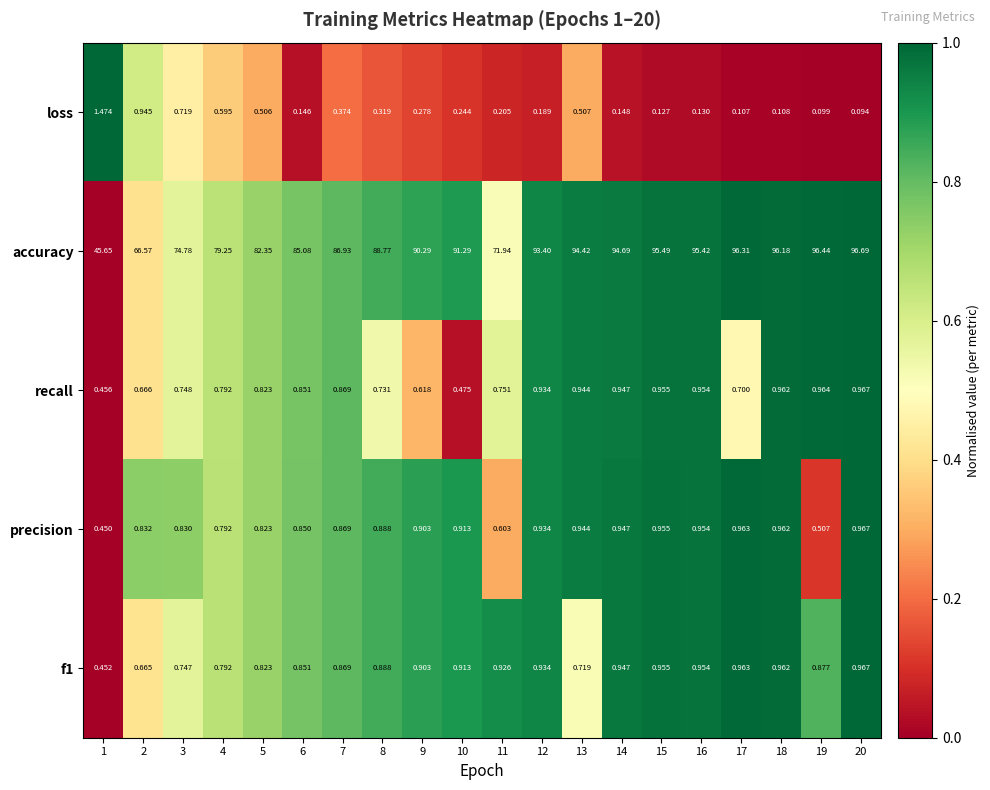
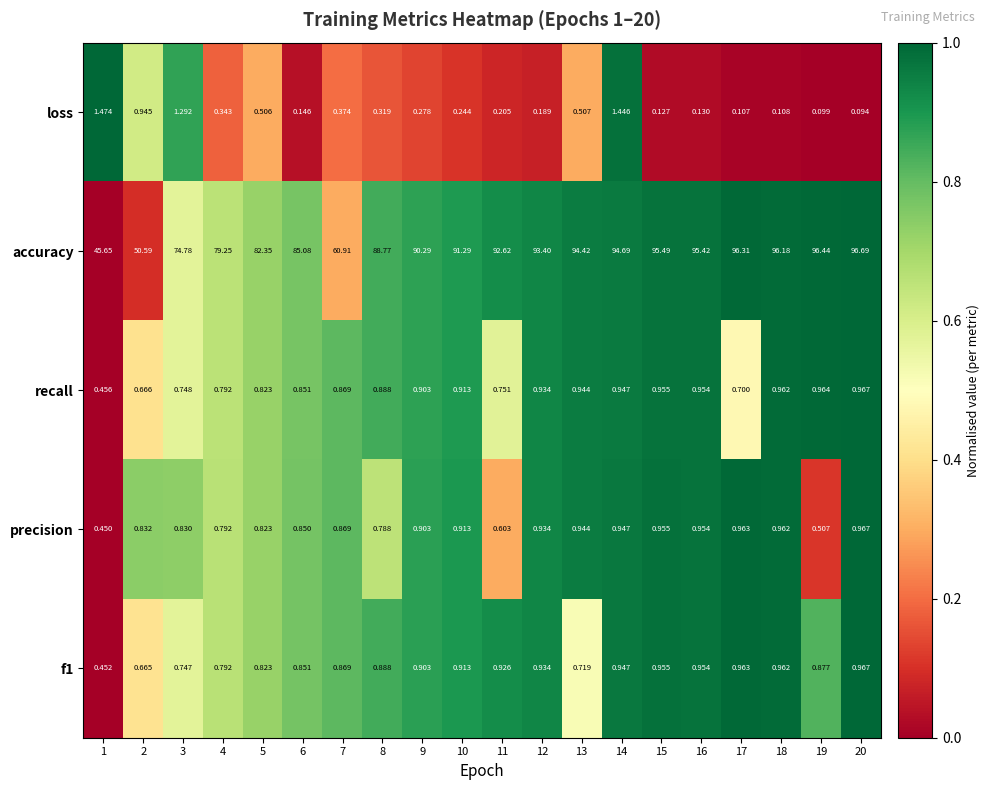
loss, 3: 0.719 -> 1.292
loss, 4: 0.595 -> 0.343
loss, 14: 0.148 -> 1.446
accuracy, 2: 66.57 -> 50.59
accuracy, 7: 86.93 -> 60.91
accuracy, 11: 71.94 -> 92.62
recall, 8: 0.731 -> 0.888
recall, 9: 0.618 -> 0.903
recall, 10: 0.475 -> 0.913
precision, 8: 0.888 -> 0.788
